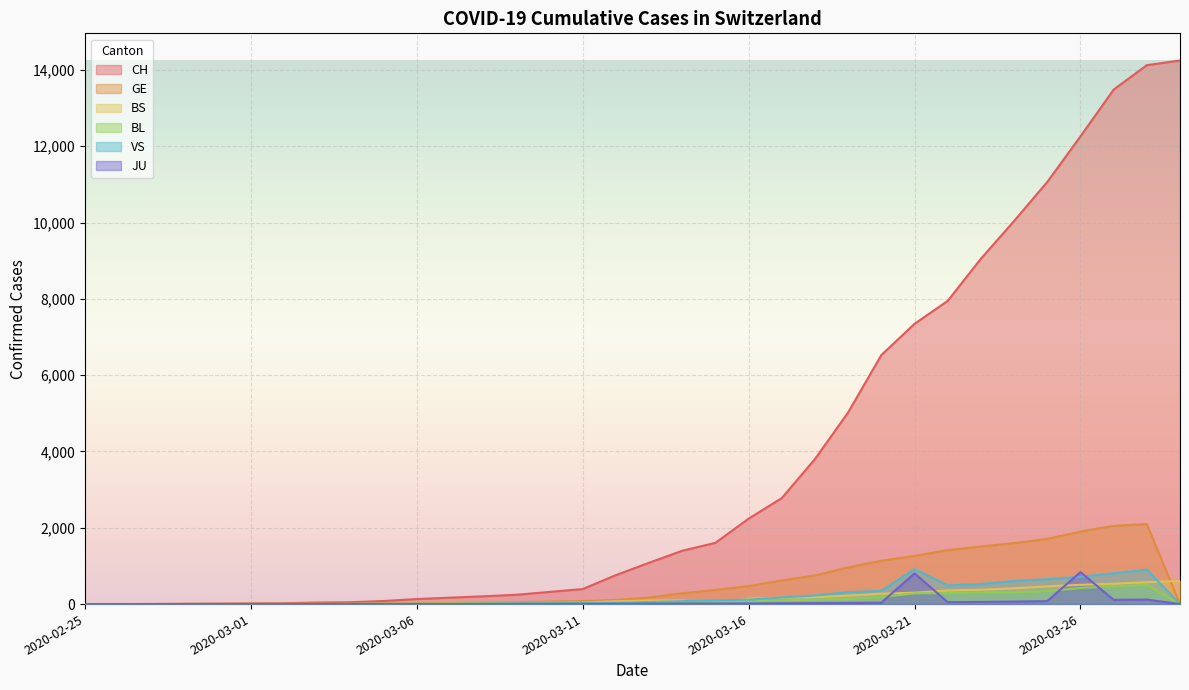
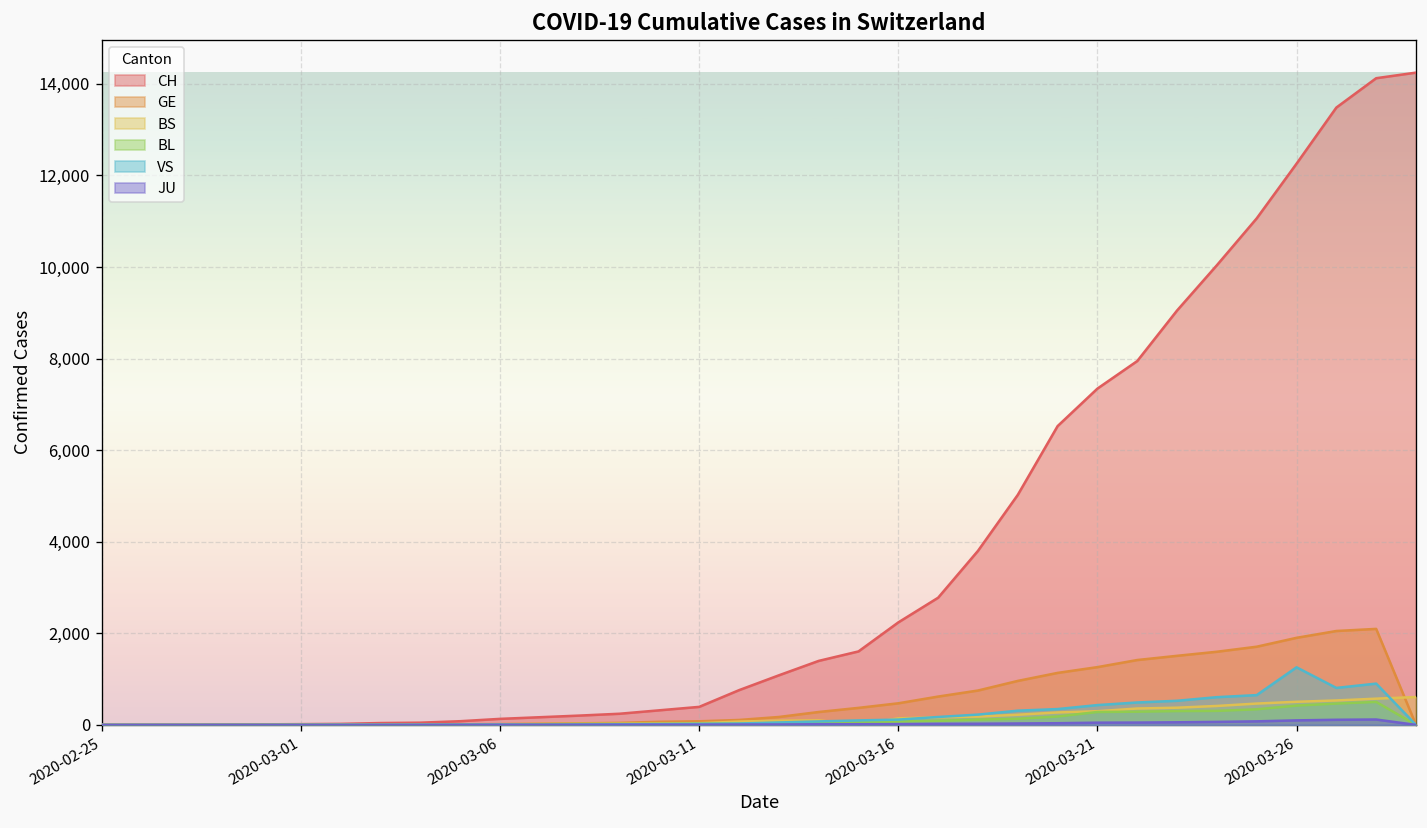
VS, 2020-03-21: 900 -> 400
JU, 2020-03-21: 800 -> 0
VS, 2020-03-26: 700 -> 1,300
JU, 2020-03-26: 800 -> 100
